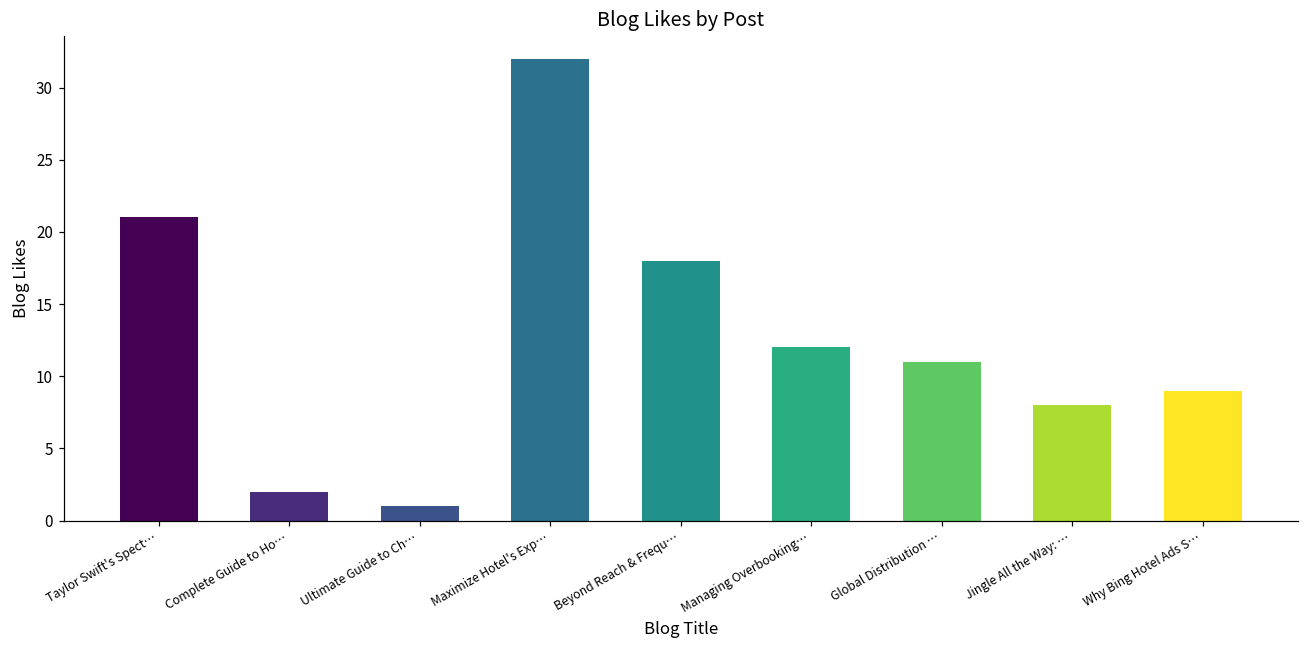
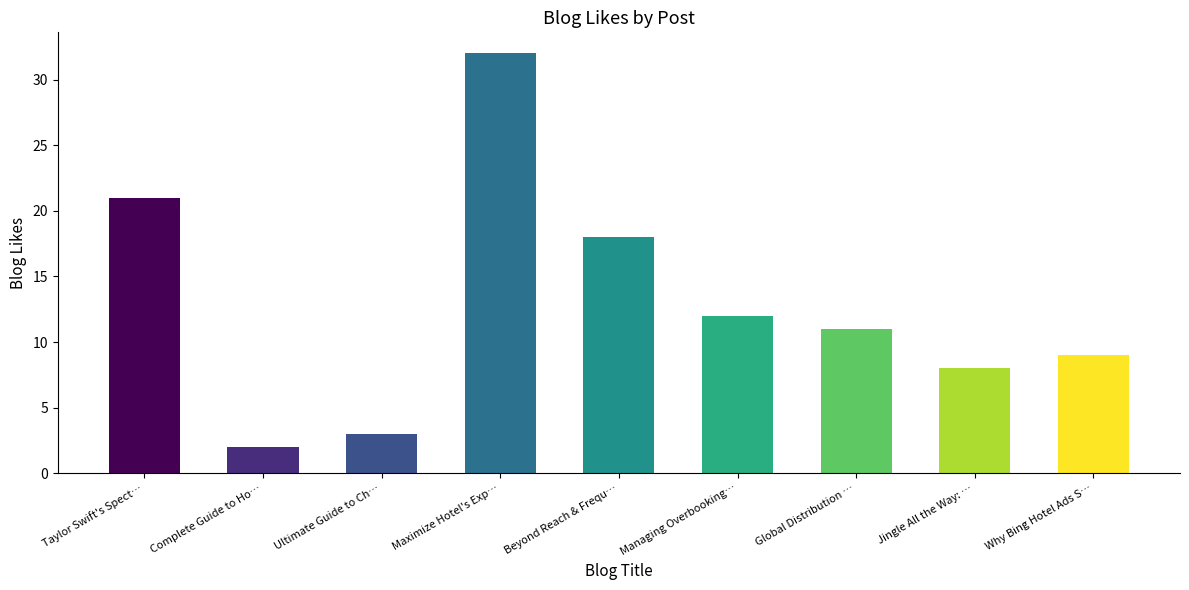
Ultimate Guide to Ch…: 1 -> 3
